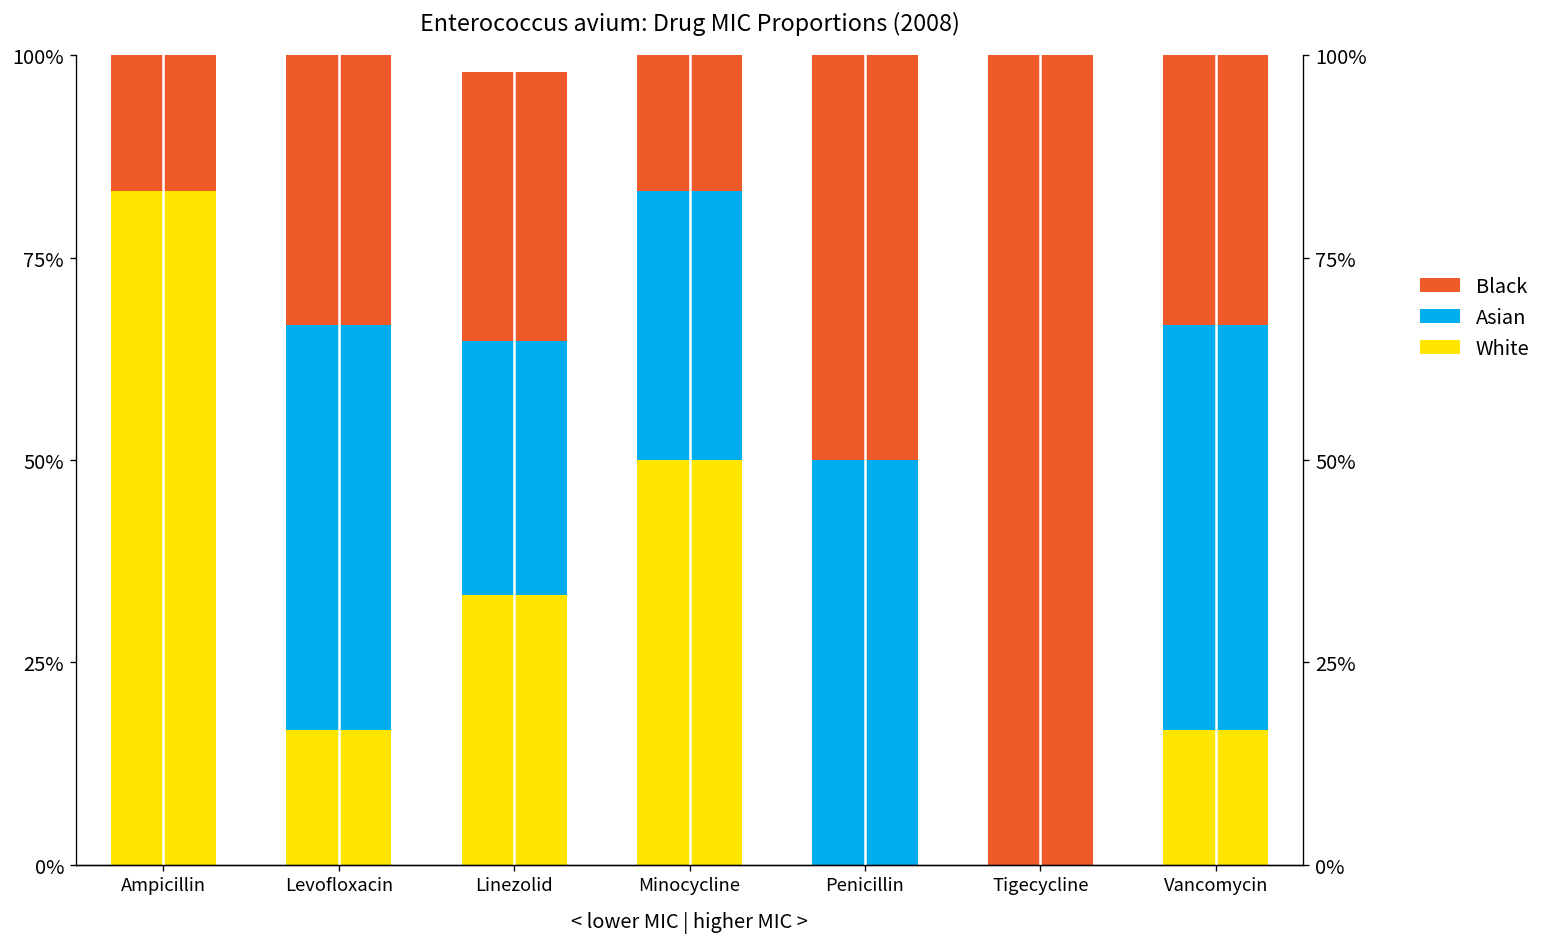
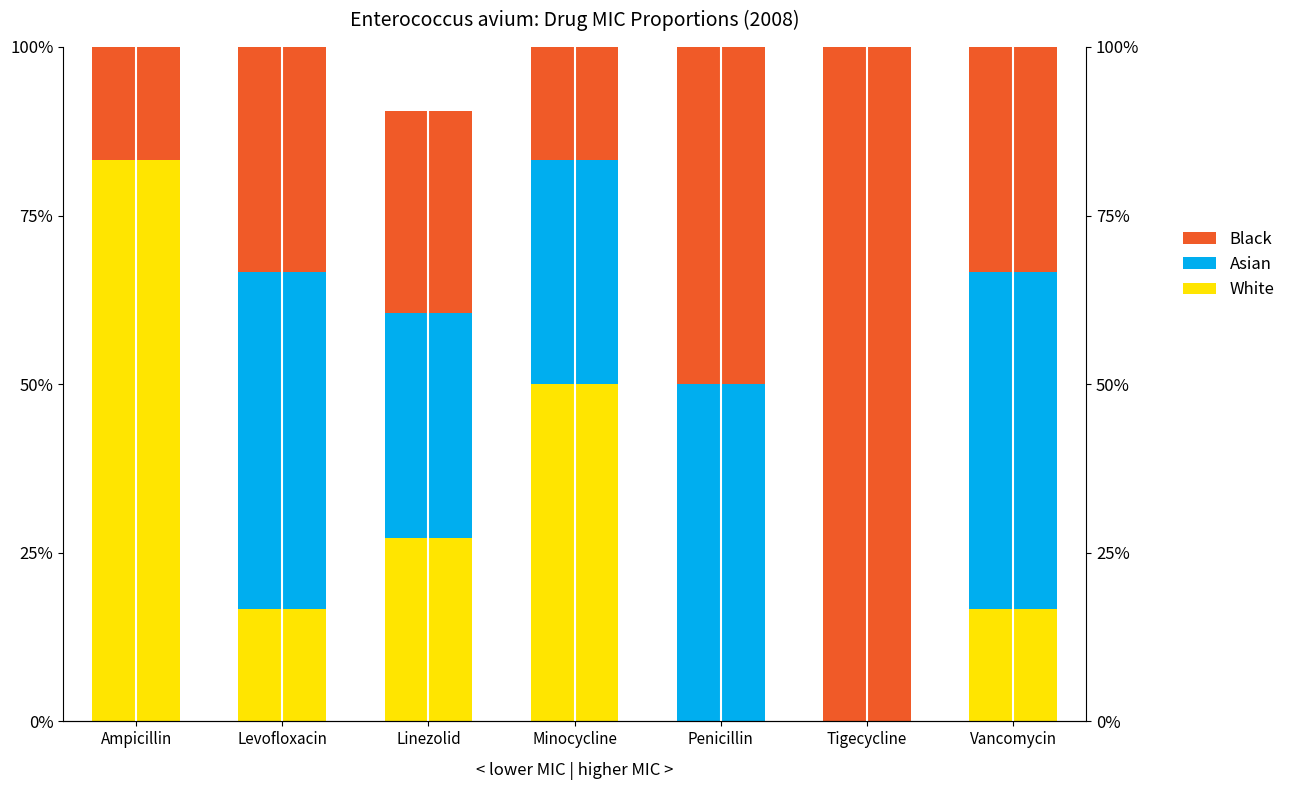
White, Linezolid: 33% -> 27%
Asian, Linezolid: 31% -> 33%
Black, Linezolid: 33% -> 30%
